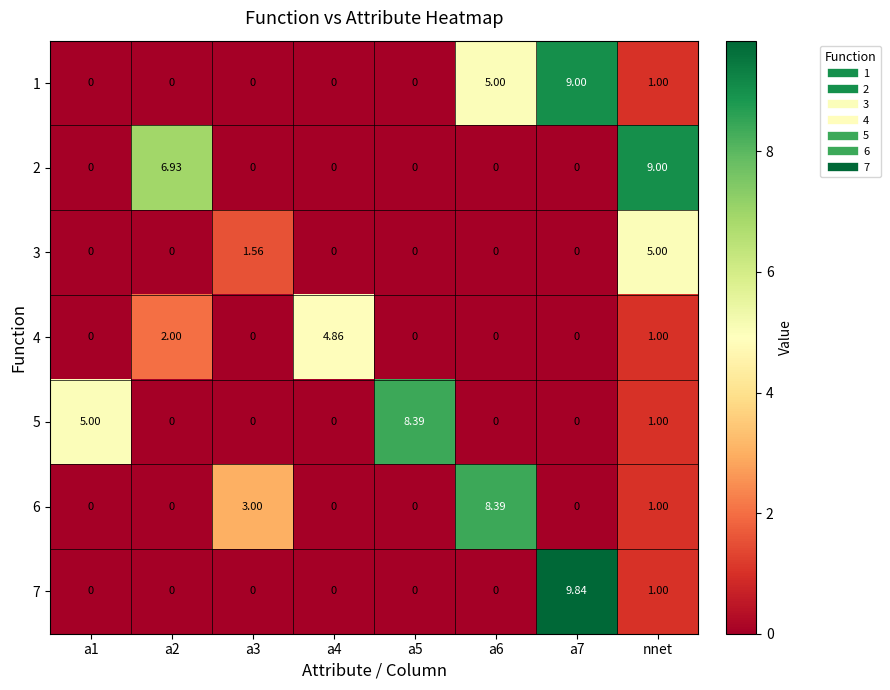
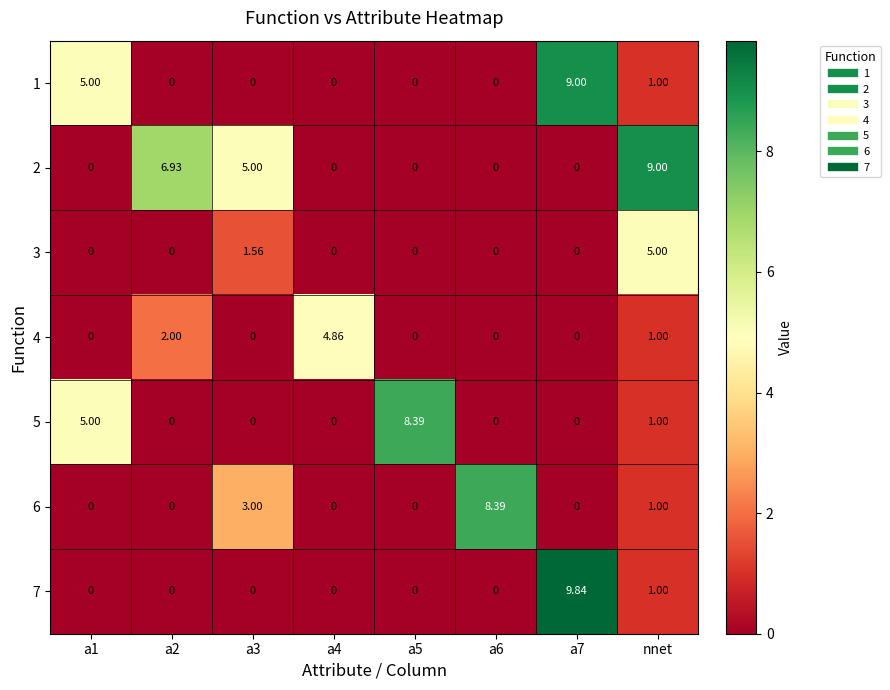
1, a1: 0 -> 5.00
1, a6: 5.00 -> 0
2, a3: 0 -> 5.00
